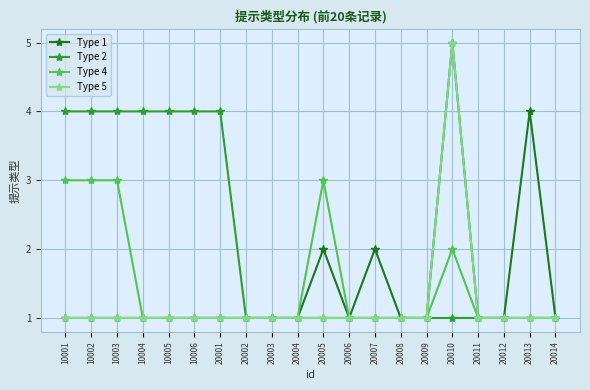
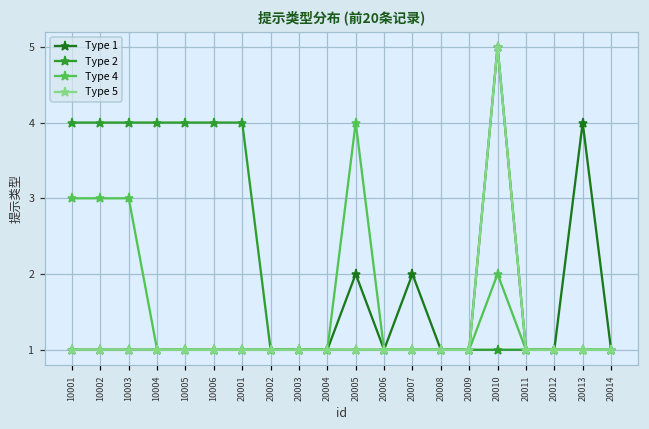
Type 4, 20005: 3 -> 4
